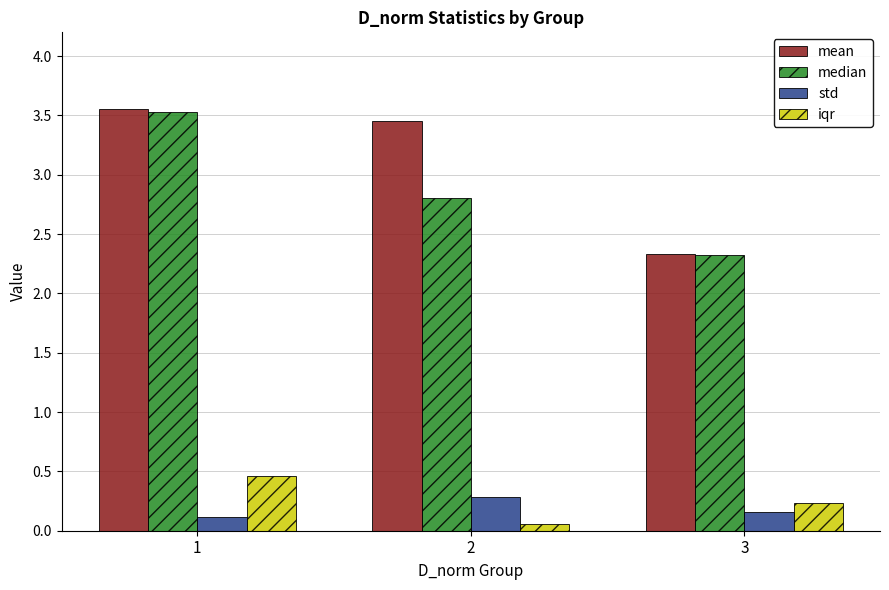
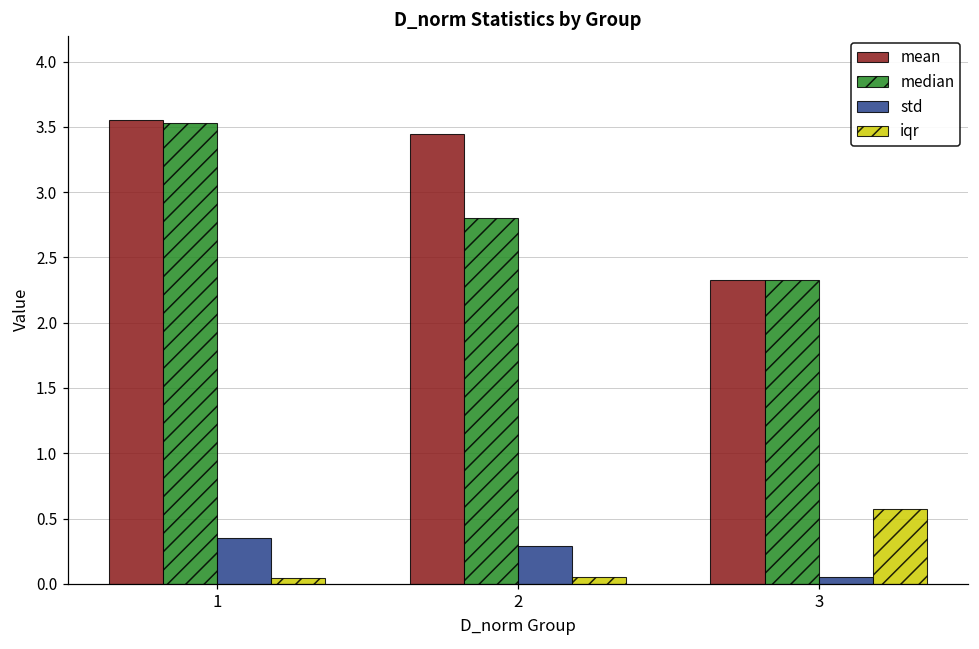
std, 1: 0.12 -> 0.35
iqr, 1: 0.46 -> 0.04
std, 3: 0.16 -> 0.05
iqr, 3: 0.23 -> 0.58
